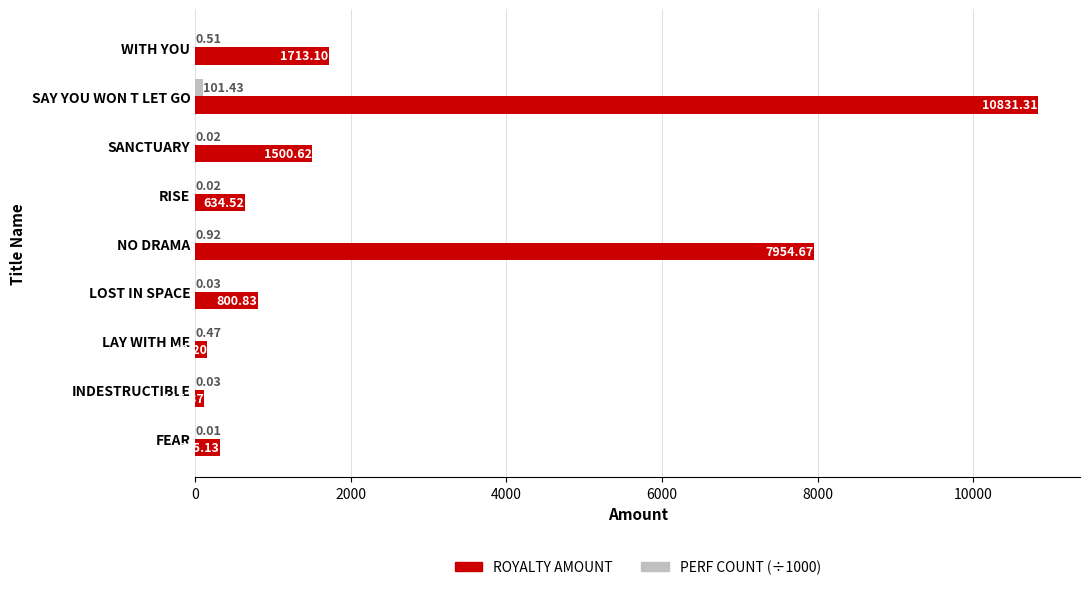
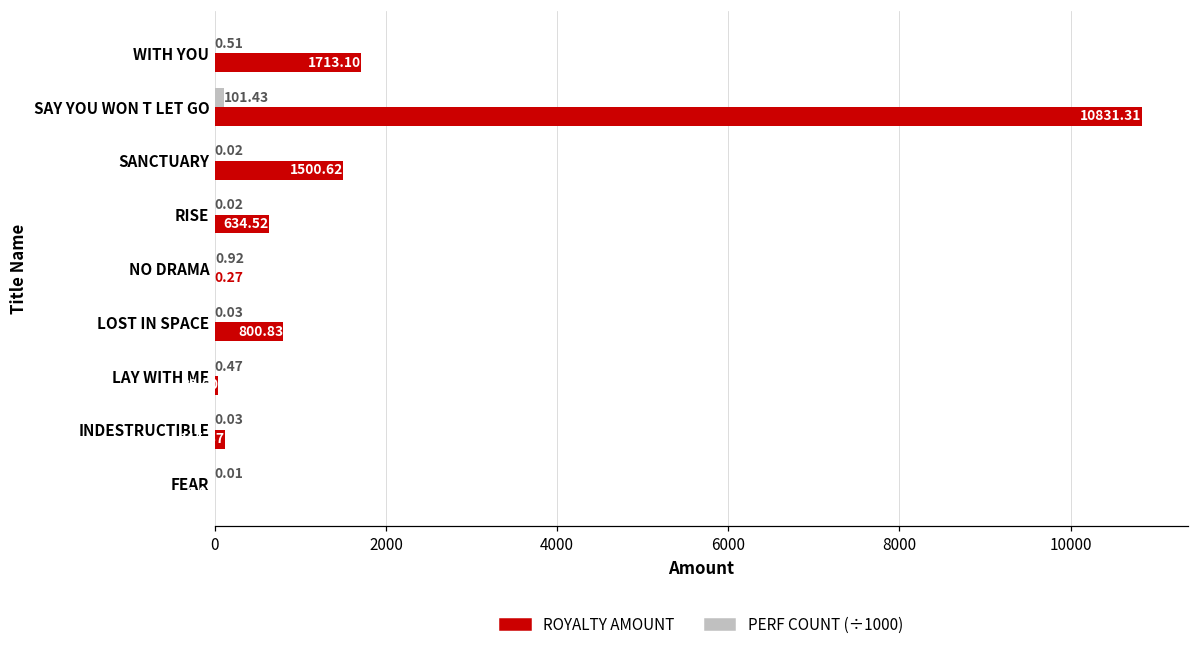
ROYALTY AMOUNT, NO DRAMA: 7954.67 -> 0.27
ROYALTY AMOUNT, LAY WITH ME: 100 -> 0
ROYALTY AMOUNT, FEAR: 300 -> 0
